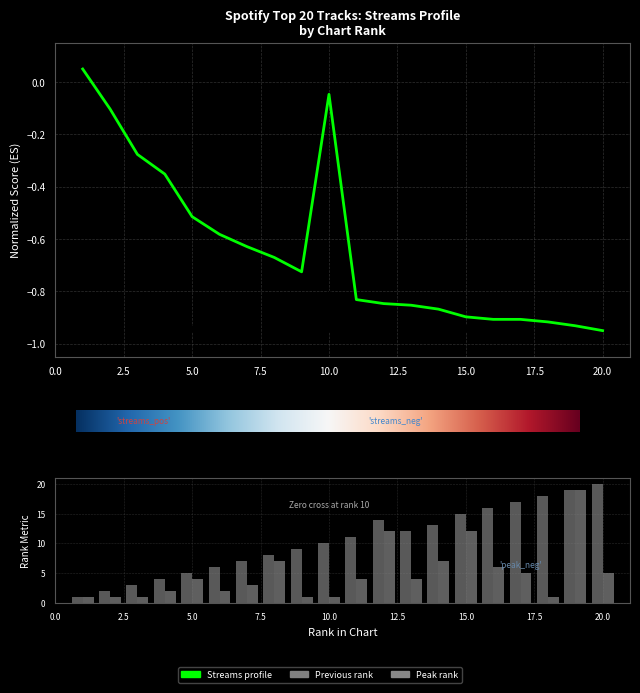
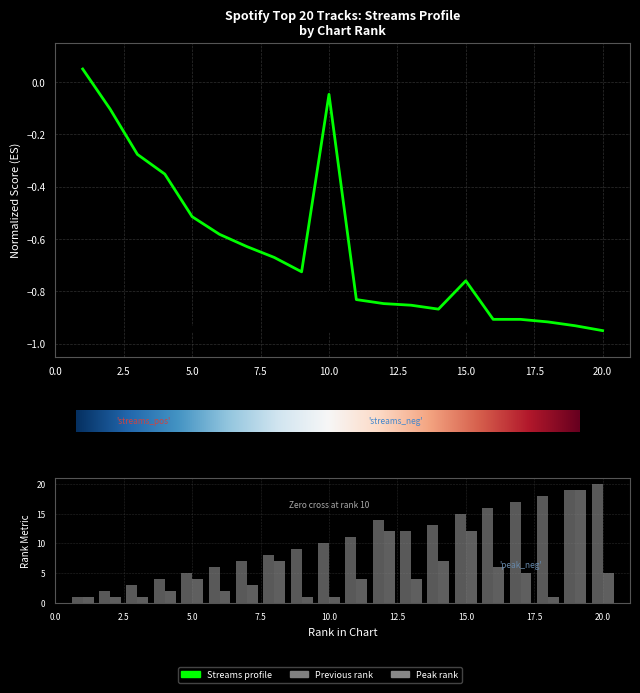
Spotify Top 20 Tracks: Streams Profile by Chart Rank, Streams profile, 15.0: -0.90 -> -0.76
